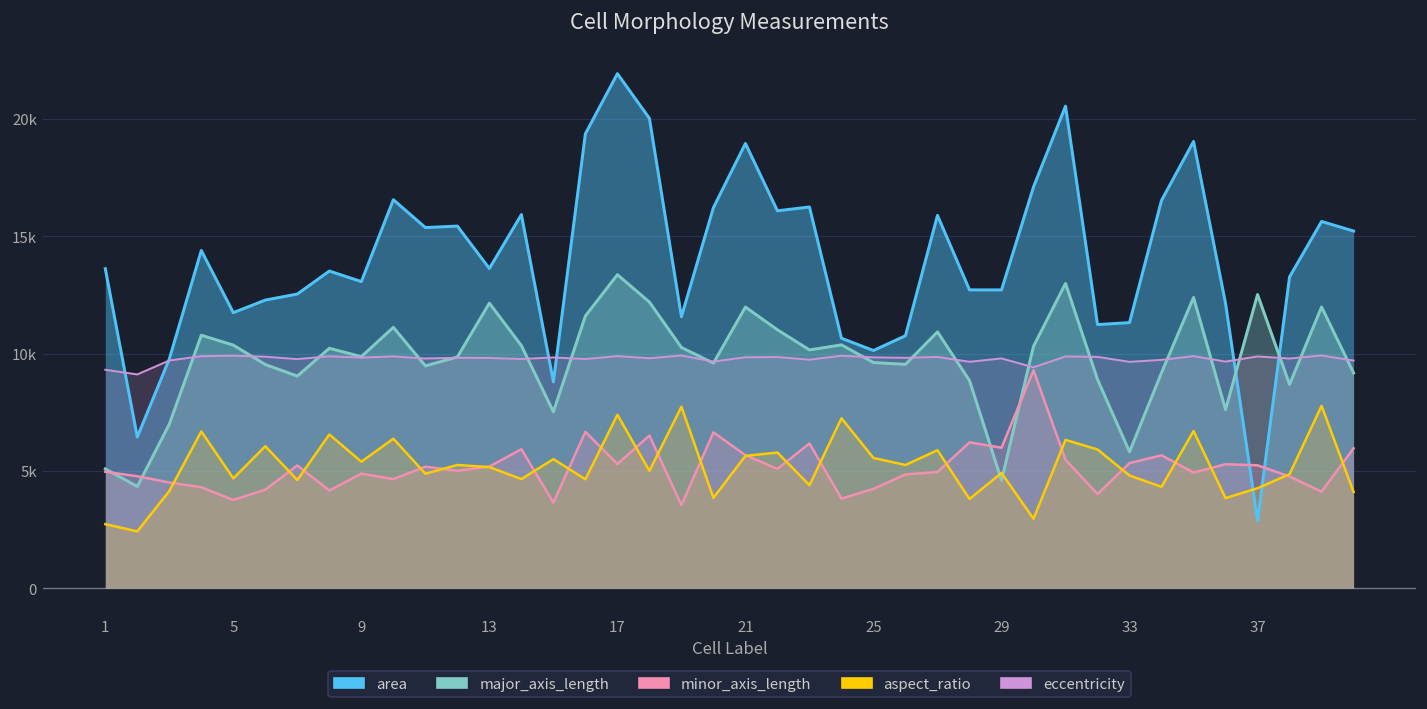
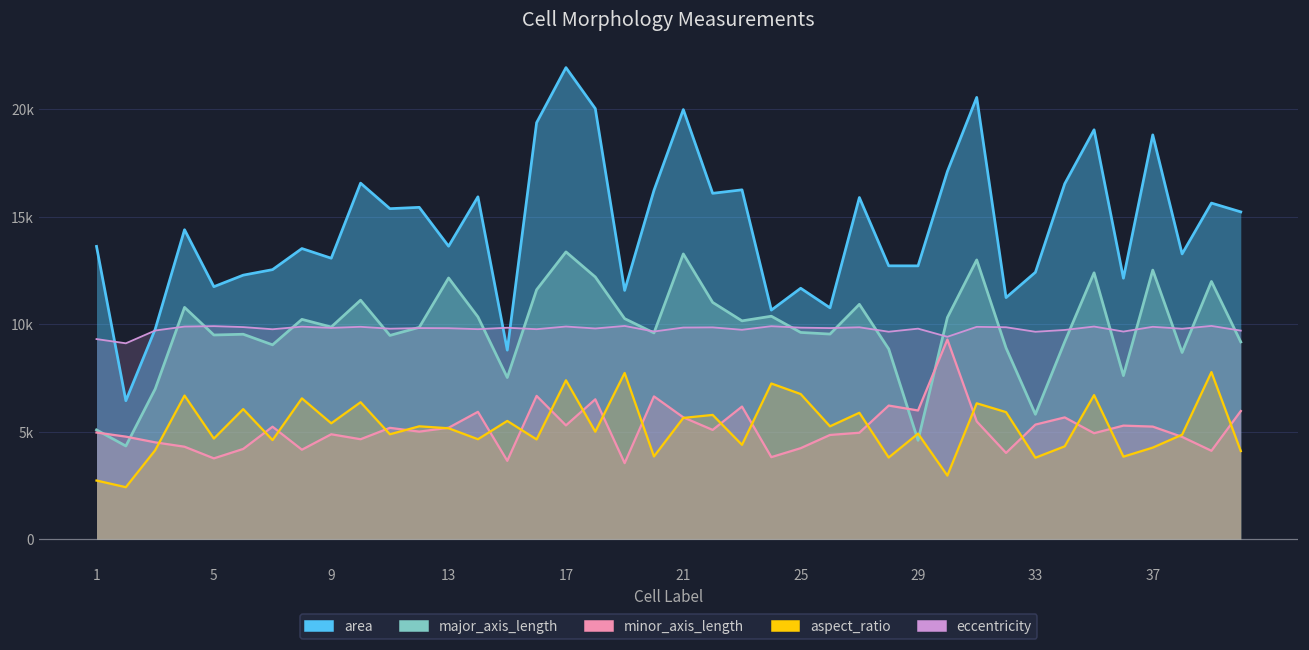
major_axis_length, 5: 10400 -> 9500
area, 21: 18900 -> 20000
major_axis_length, 21: 12000 -> 13300
area, 25: 10100 -> 11700
aspect_ratio, 25: 5600 -> 6800
area, 33: 11300 -> 12400
aspect_ratio, 33: 4800 -> 3800
area, 37: 2900 -> 18800
